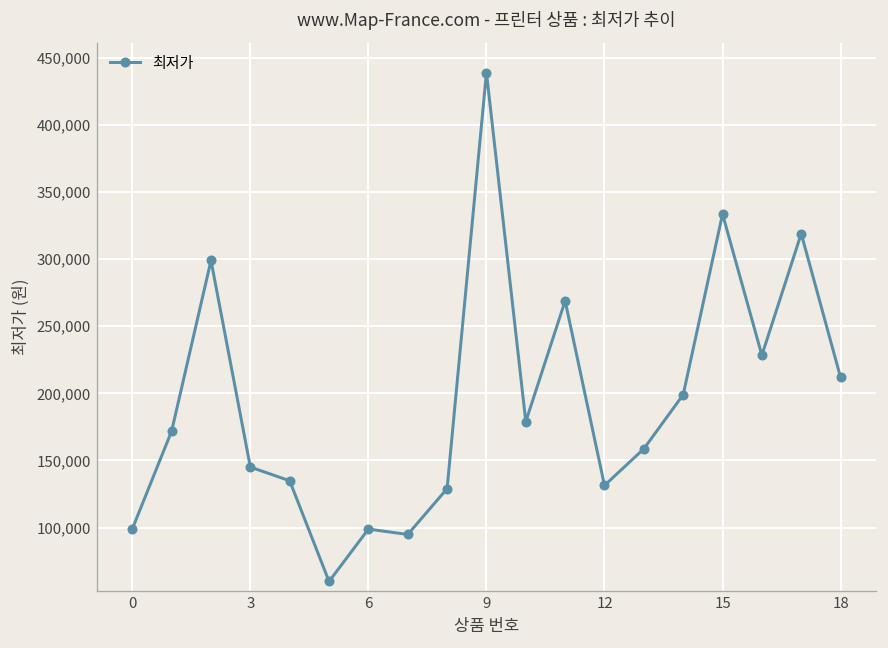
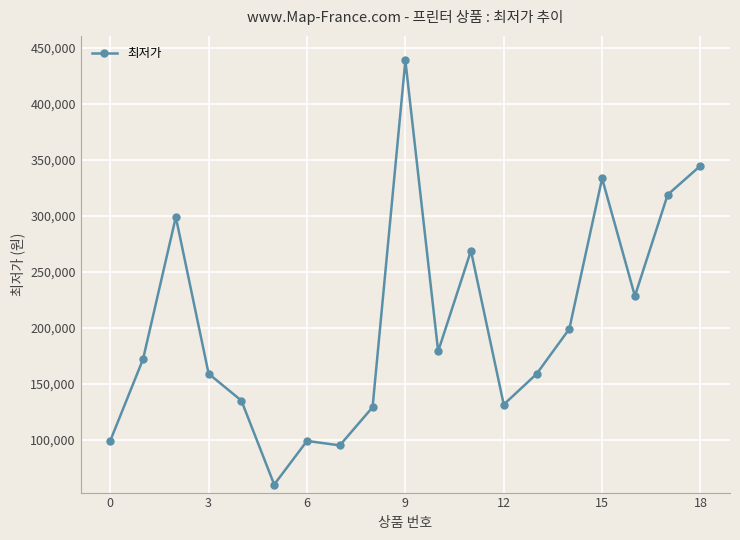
3: 145,000 -> 159,000
18: 212,000 -> 345,000
